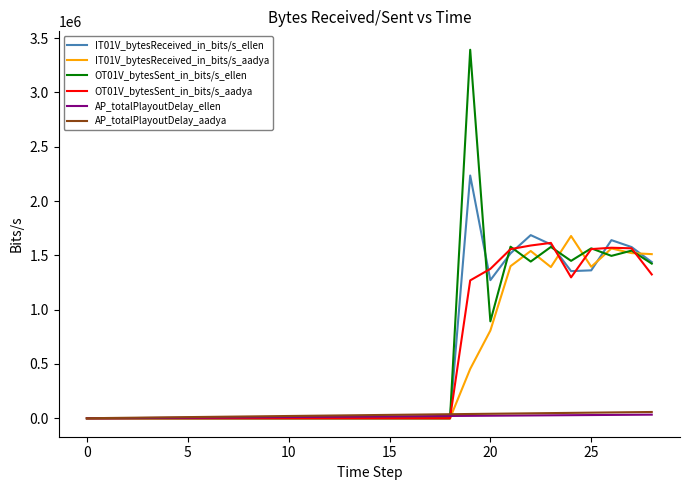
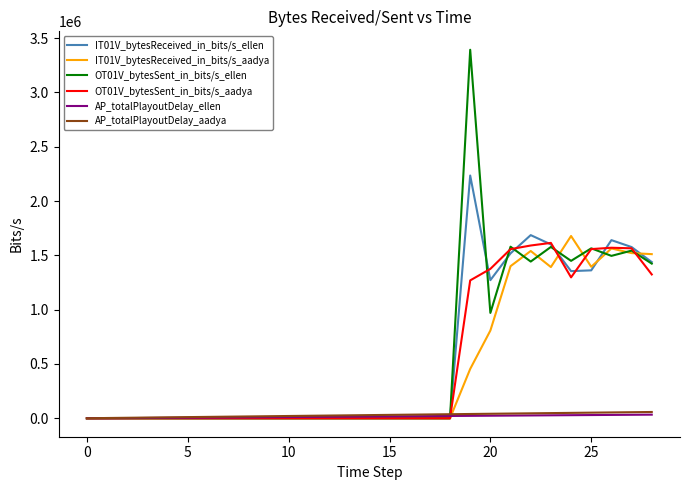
OT01V_bytesSent_in_bits/s_ellen, 20: 890000 -> 970000
